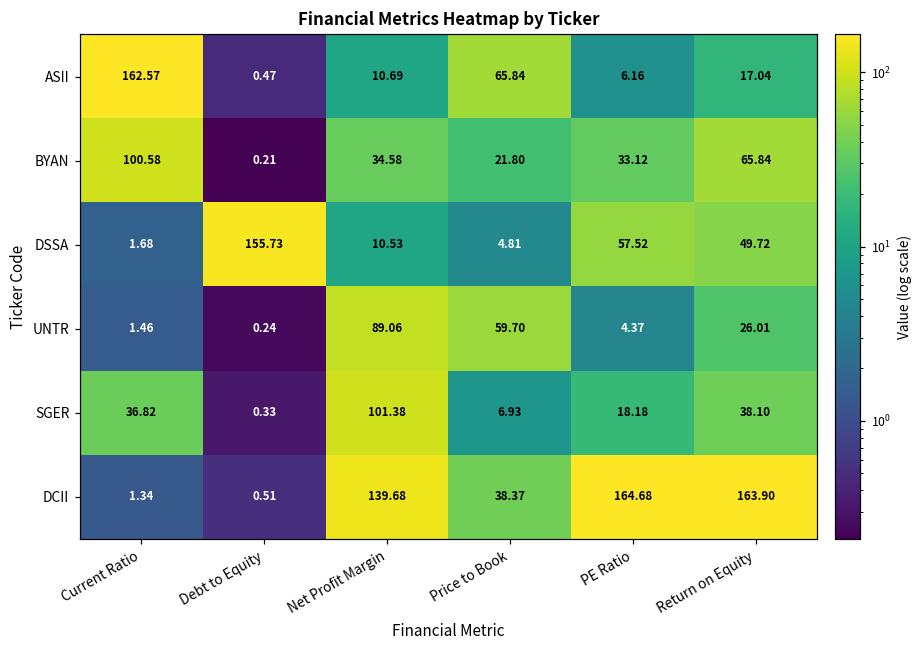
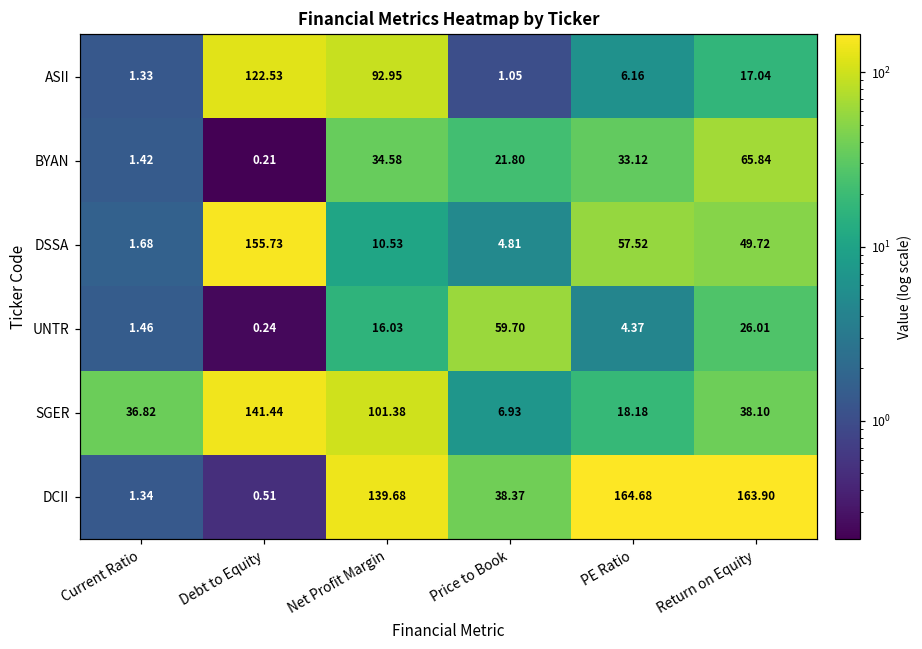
ASII, Current Ratio: 162.57 -> 1.33
ASII, Debt to Equity: 0.47 -> 122.53
ASII, Net Profit Margin: 10.69 -> 92.95
ASII, Price to Book: 65.84 -> 1.05
BYAN, Current Ratio: 100.58 -> 1.42
UNTR, Net Profit Margin: 89.06 -> 16.03
SGER, Debt to Equity: 0.33 -> 141.44
